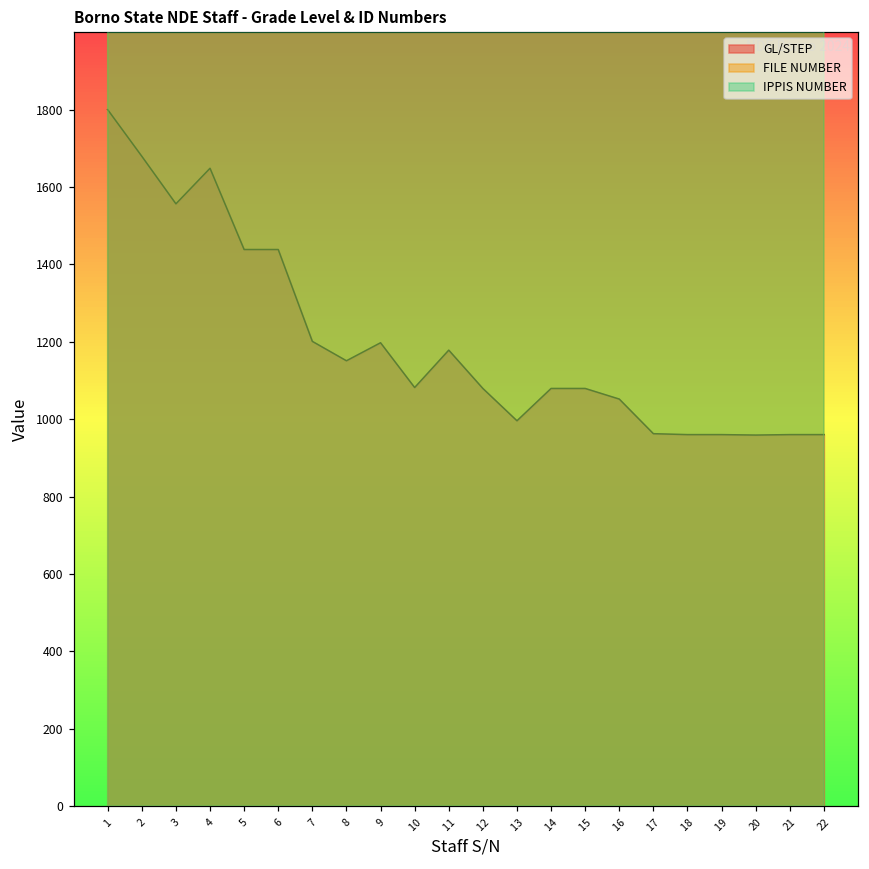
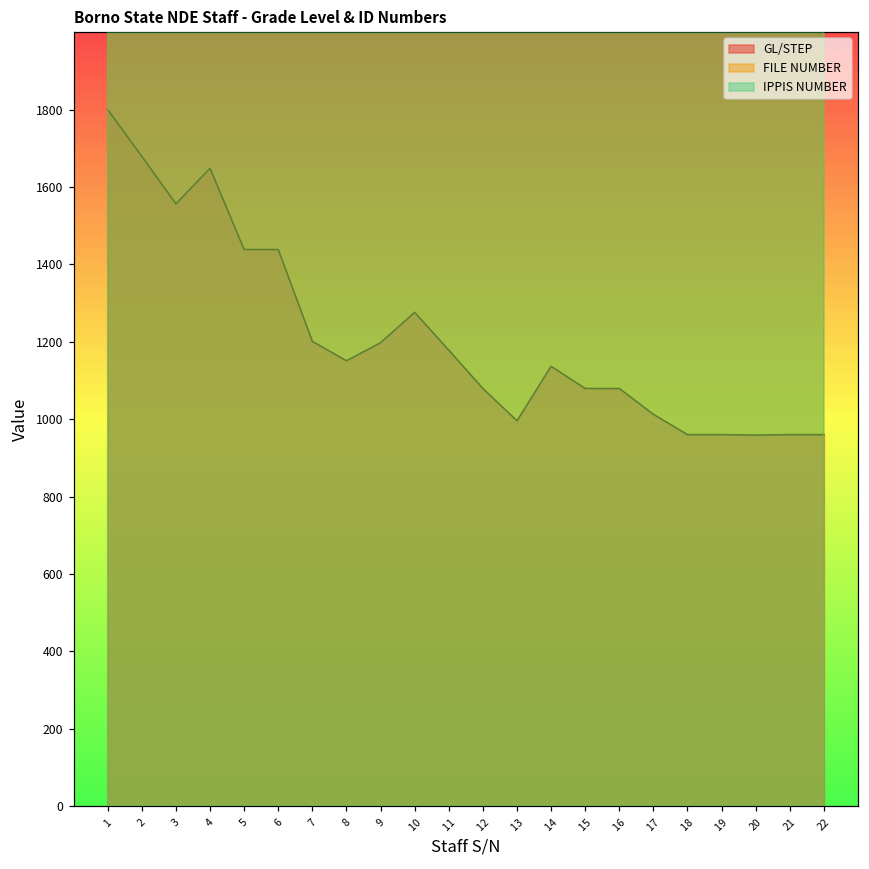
GL/STEP, 10: 1080 -> 1280
GL/STEP, 14: 1080 -> 1140
GL/STEP, 16: 1050 -> 1080
GL/STEP, 17: 960 -> 1010
